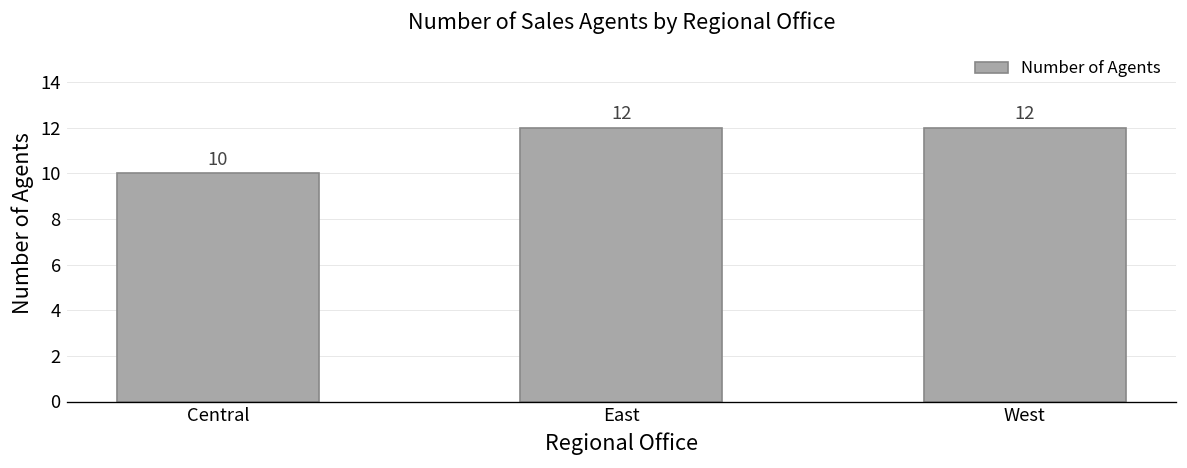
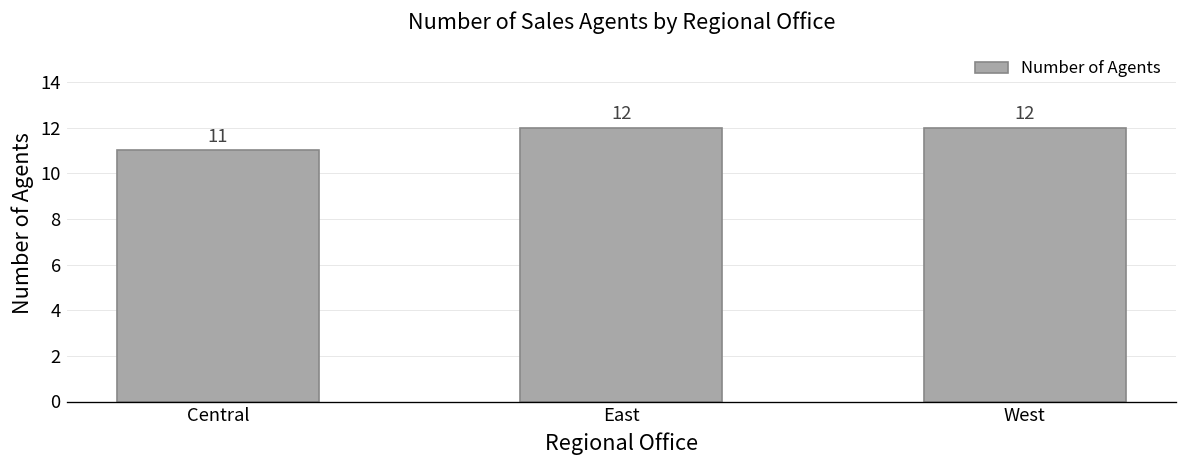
Central: 10 -> 11
